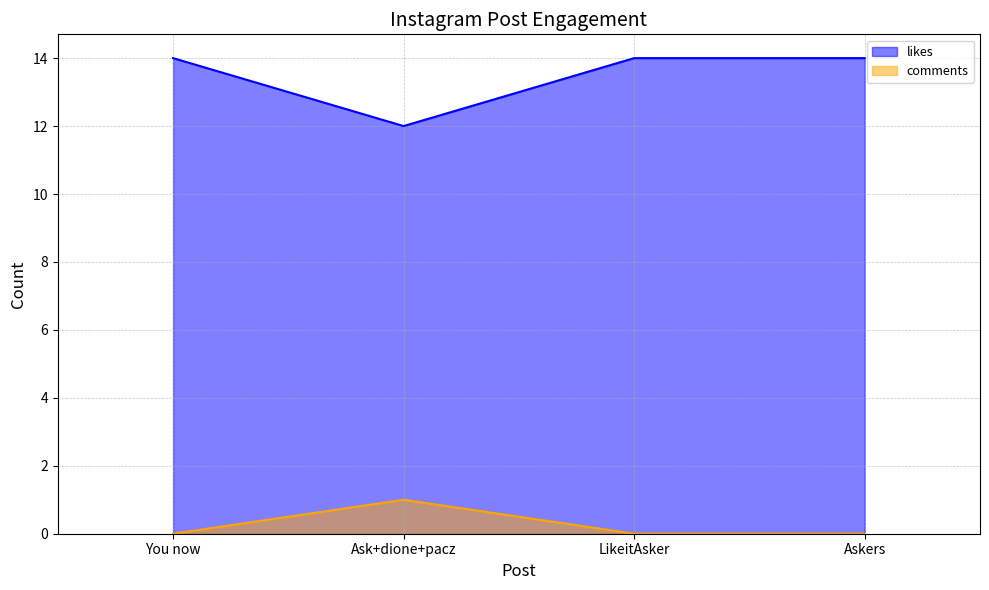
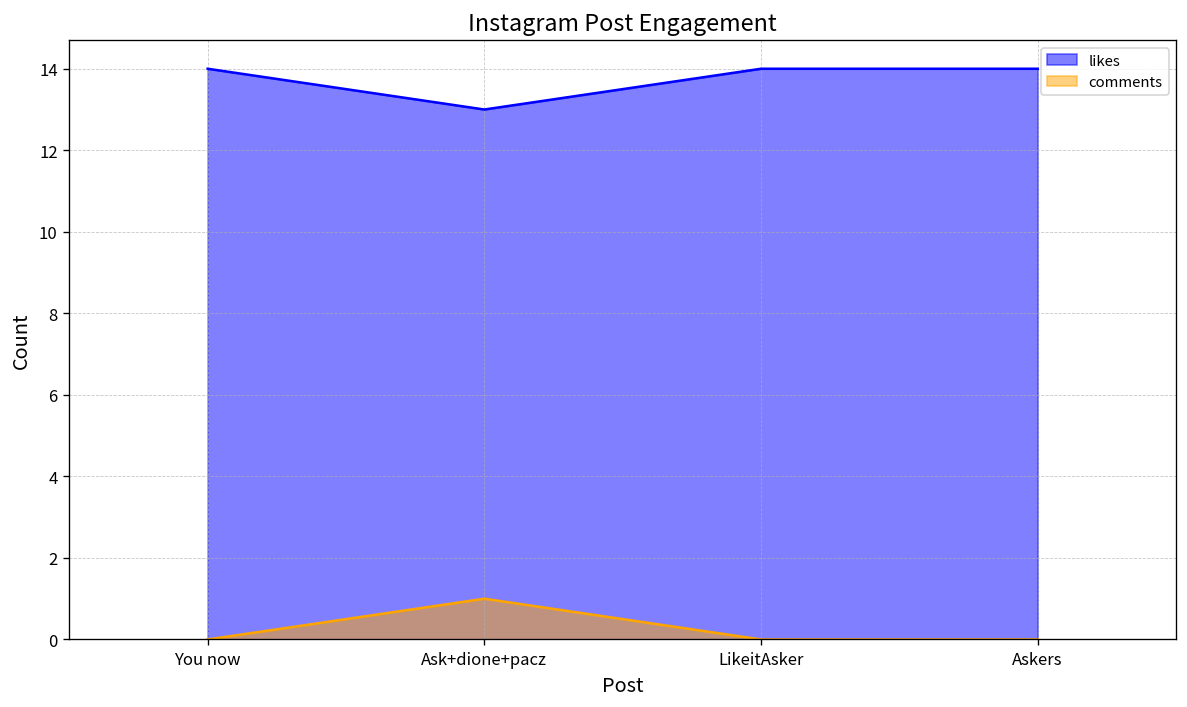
likes, Ask+dione+pacz: 12 -> 13
